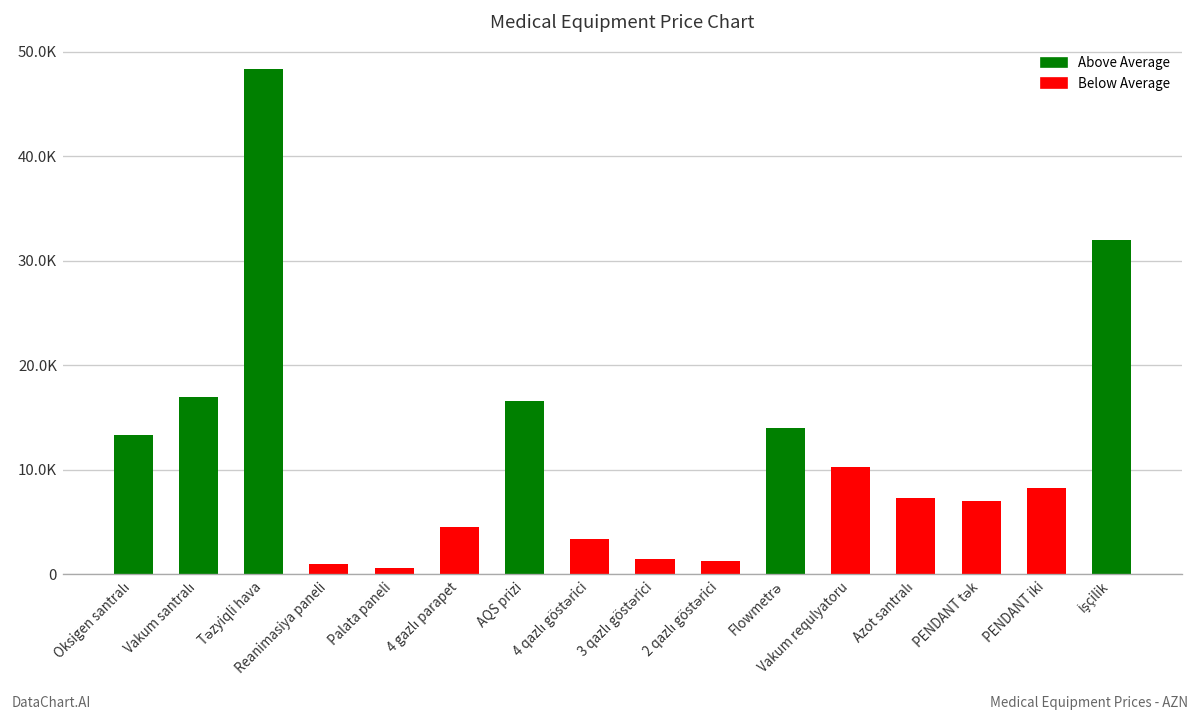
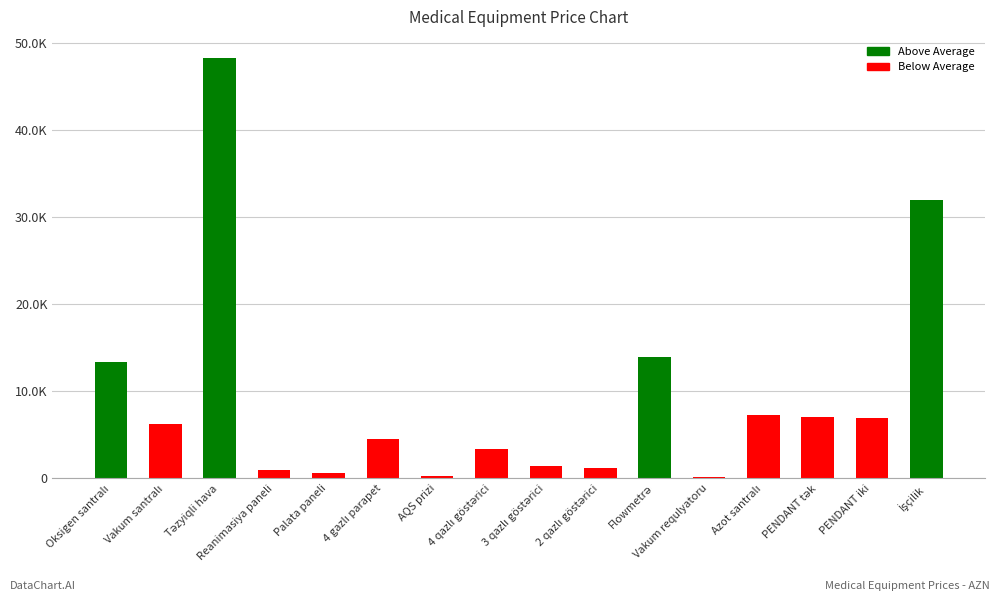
Vakum santralı: 17000 -> 6000
AQS prizi: 17000 -> 0
Vakum requlyatoru: 10000 -> 0
PENDANT iki: 8000 -> 7000
